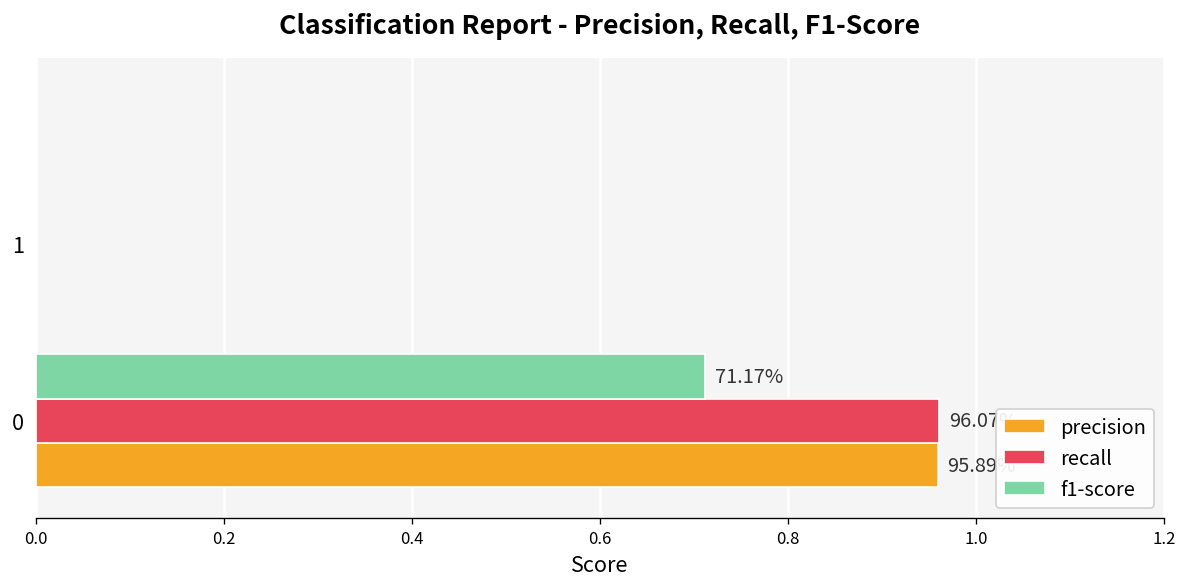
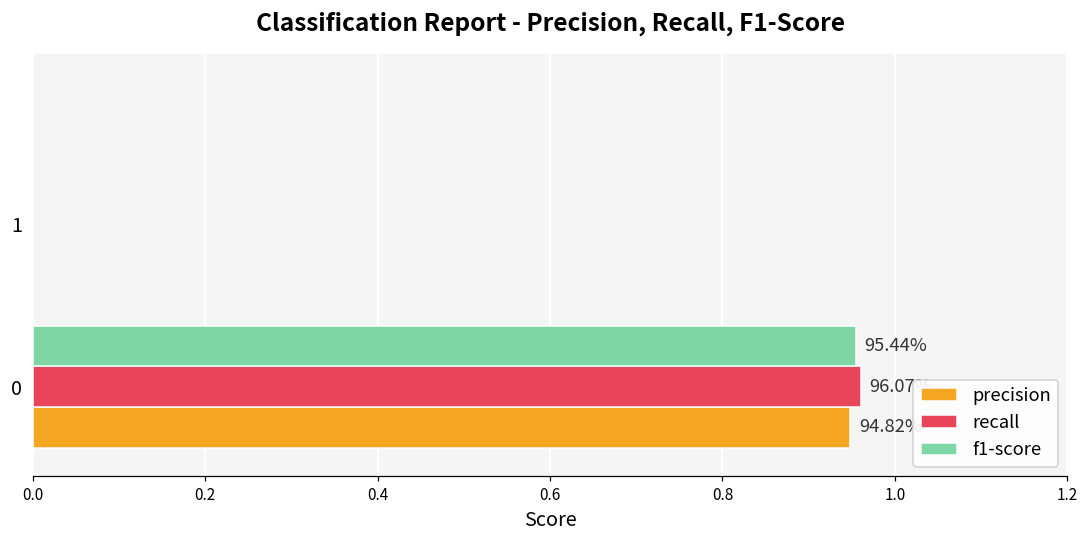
f1-score, 0: 71.17% -> 95.44%
precision, 0: 0.96 -> 0.95
